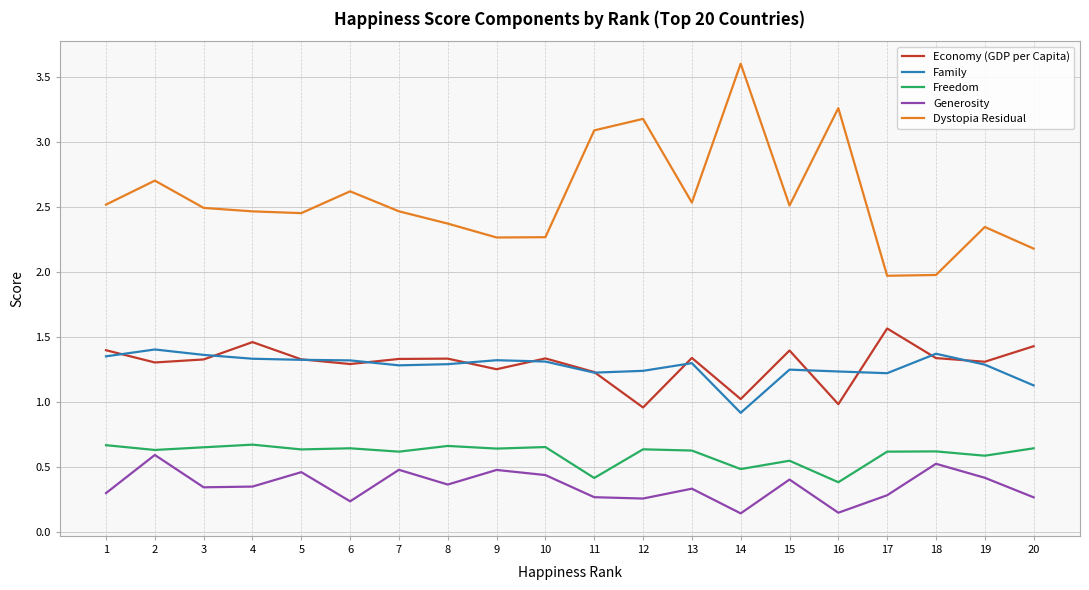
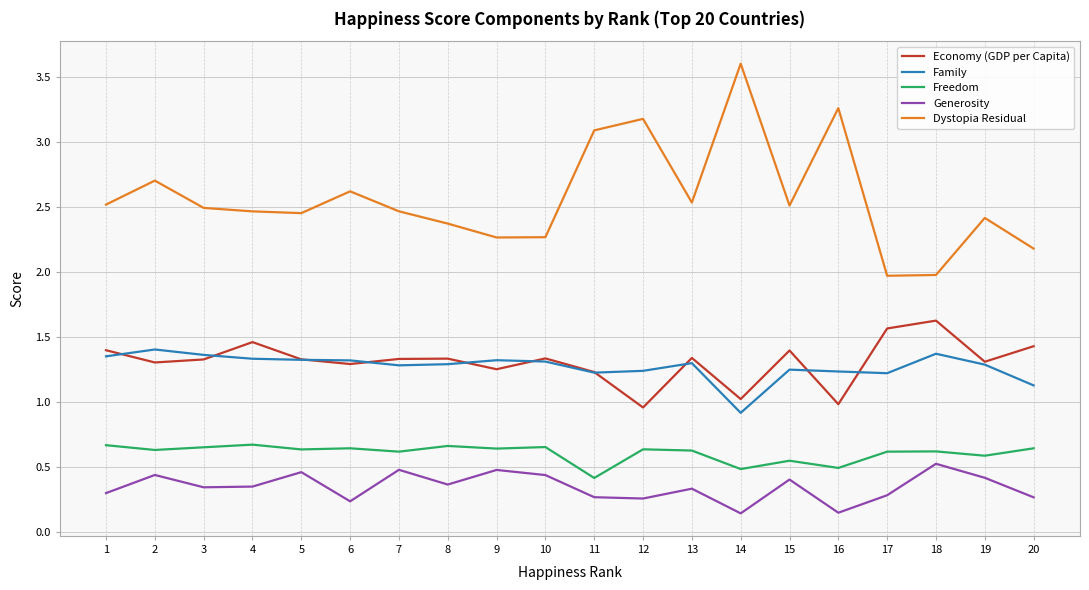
Generosity, 2: 0.59 -> 0.44
Freedom, 16: 0.38 -> 0.49
Economy (GDP per Capita), 18: 1.34 -> 1.62
Dystopia Residual, 19: 2.35 -> 2.41
